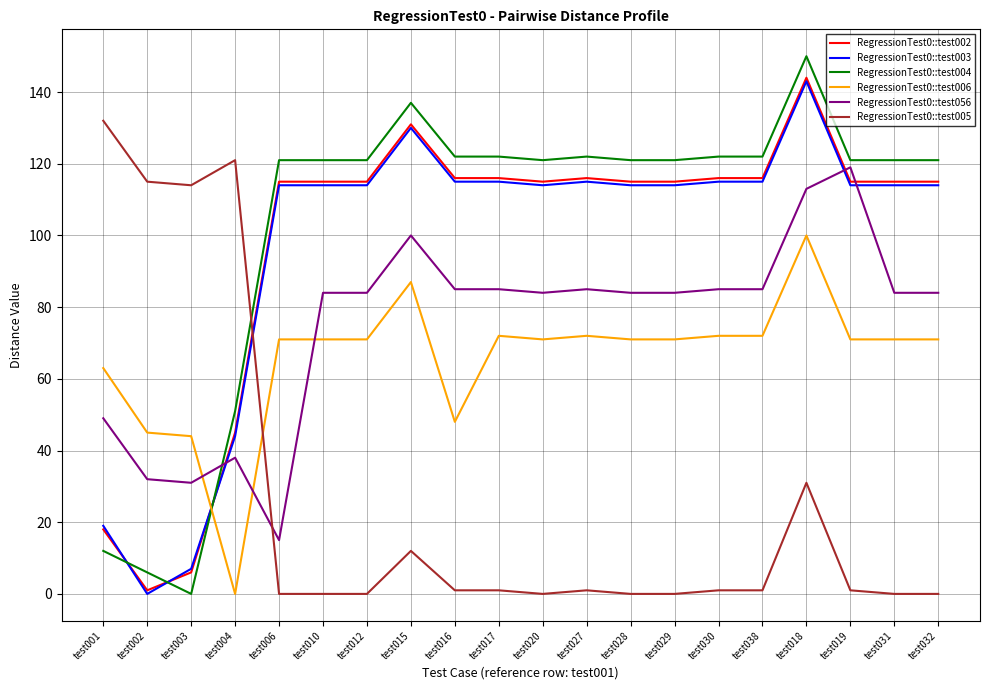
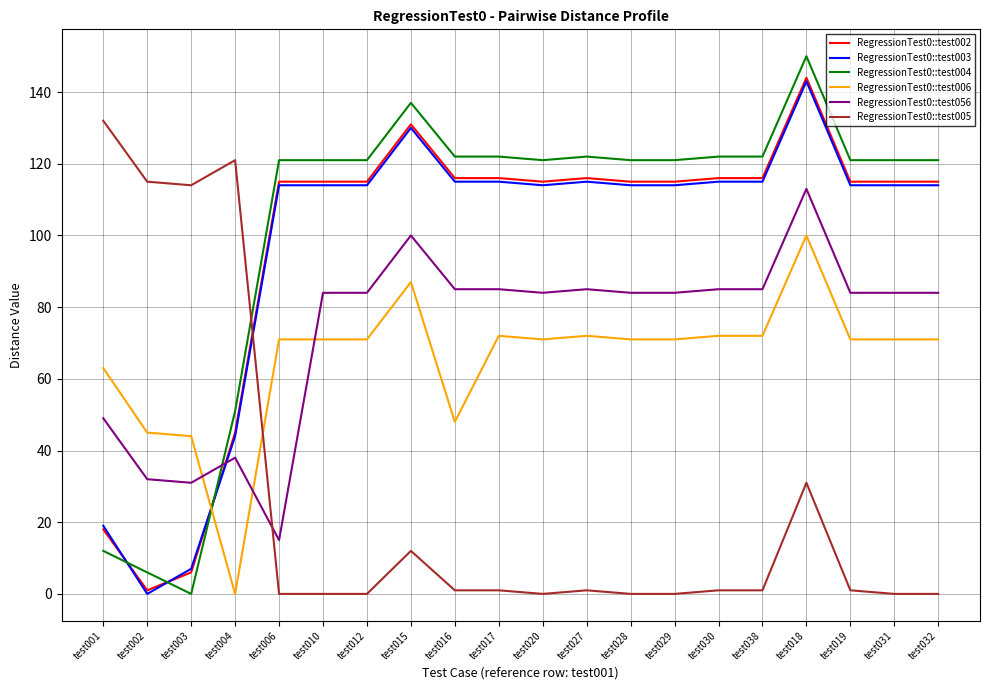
RegressionTest0::test056, test019: 119 -> 84
